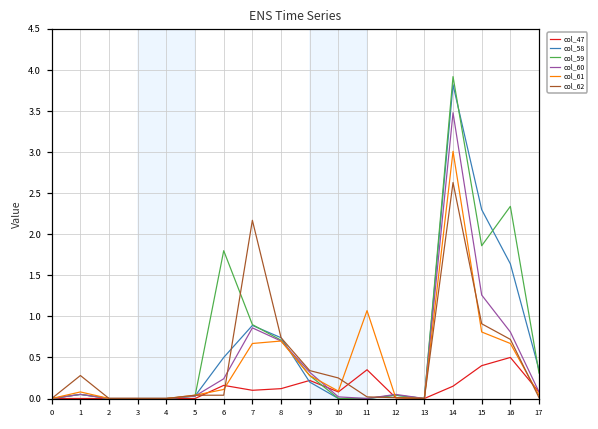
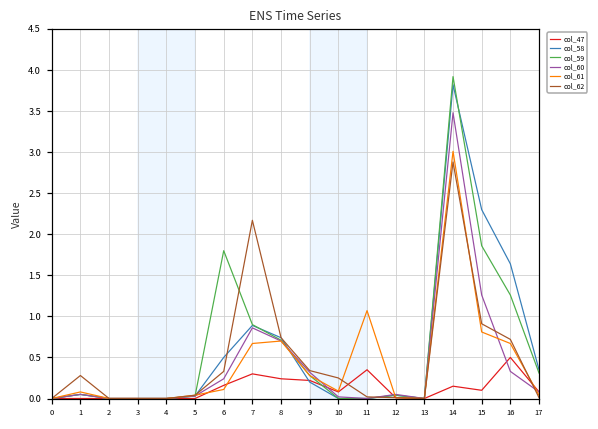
col_62, 6: 0.0 -> 0.3
col_47, 7: 0.1 -> 0.3
col_47, 8: 0.1 -> 0.2
col_62, 14: 2.6 -> 2.9
col_47, 15: 0.4 -> 0.1
col_59, 16: 2.3 -> 1.3
col_60, 16: 0.8 -> 0.3
